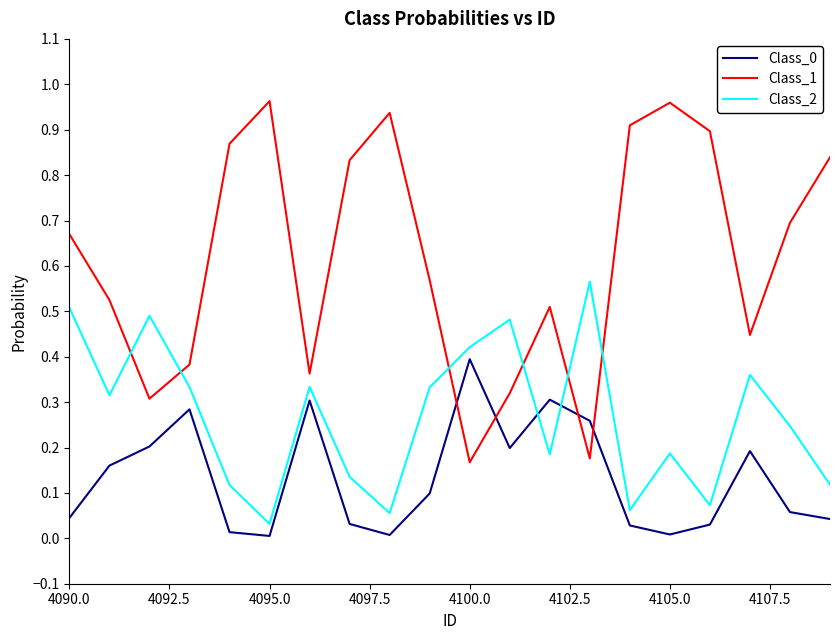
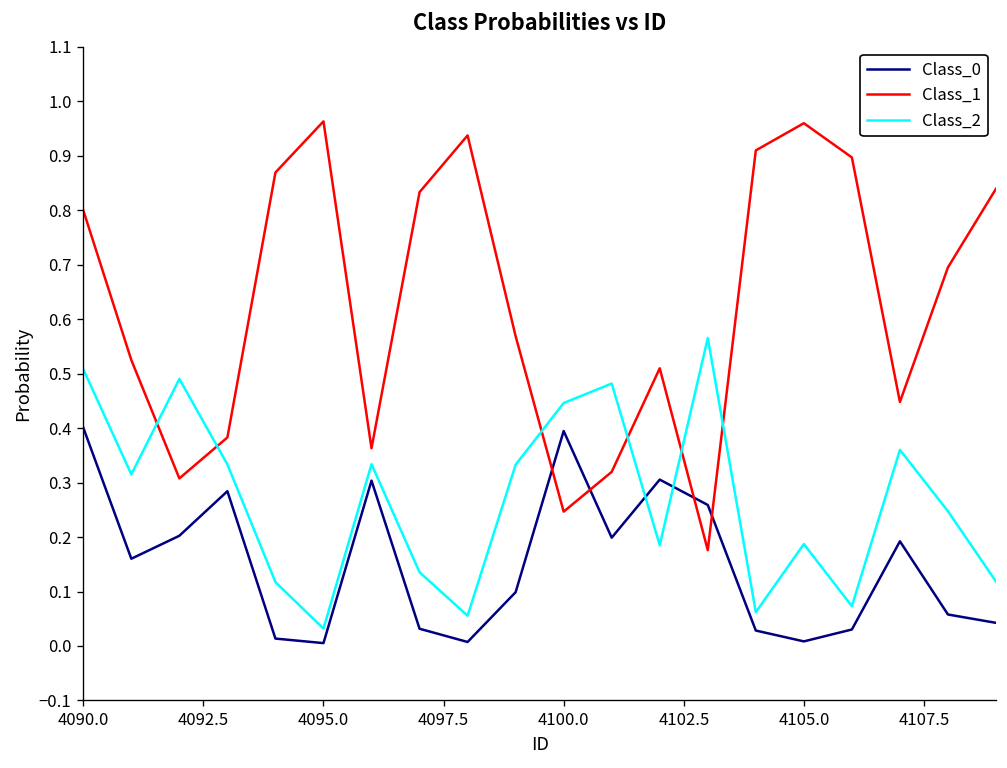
Class_0, 4090.0: 0.04 -> 0.40
Class_1, 4090.0: 0.67 -> 0.80
Class_1, 4100.0: 0.17 -> 0.25
Class_2, 4100.0: 0.42 -> 0.45
